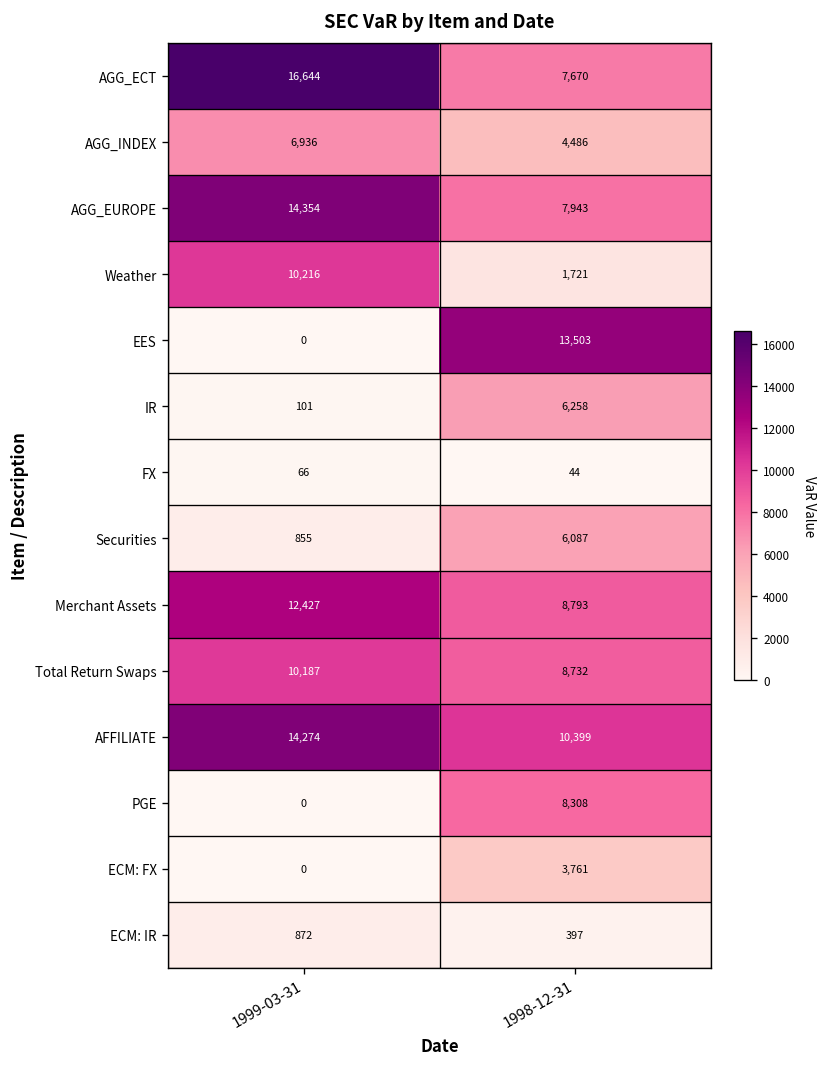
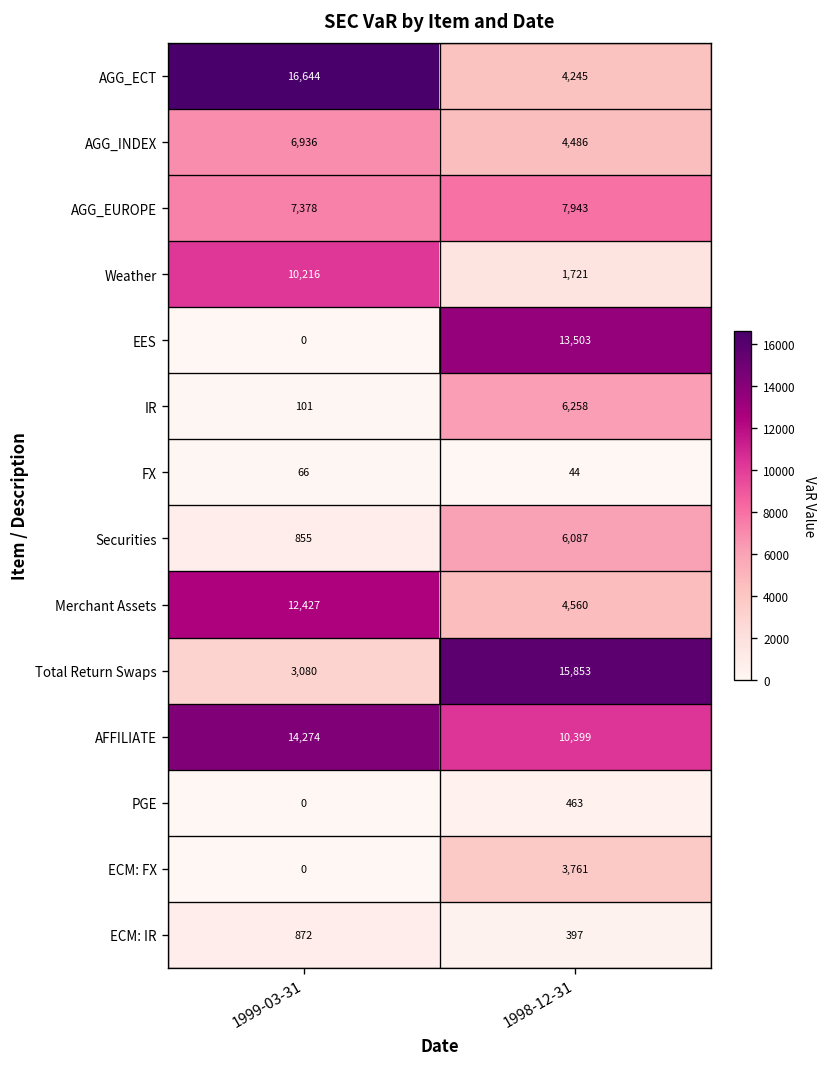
AGG_ECT, 1998-12-31: 7,670 -> 4,245
AGG_EUROPE, 1999-03-31: 14,354 -> 7,378
Merchant Assets, 1998-12-31: 8,793 -> 4,560
Total Return Swaps, 1999-03-31: 10,187 -> 3,080
Total Return Swaps, 1998-12-31: 8,732 -> 15,853
PGE, 1998-12-31: 8,308 -> 463
